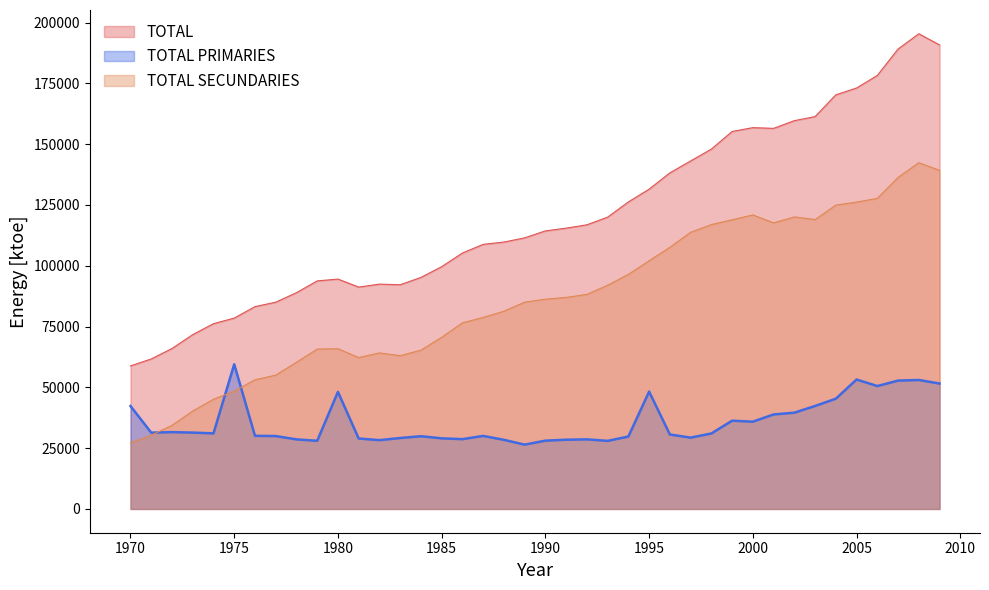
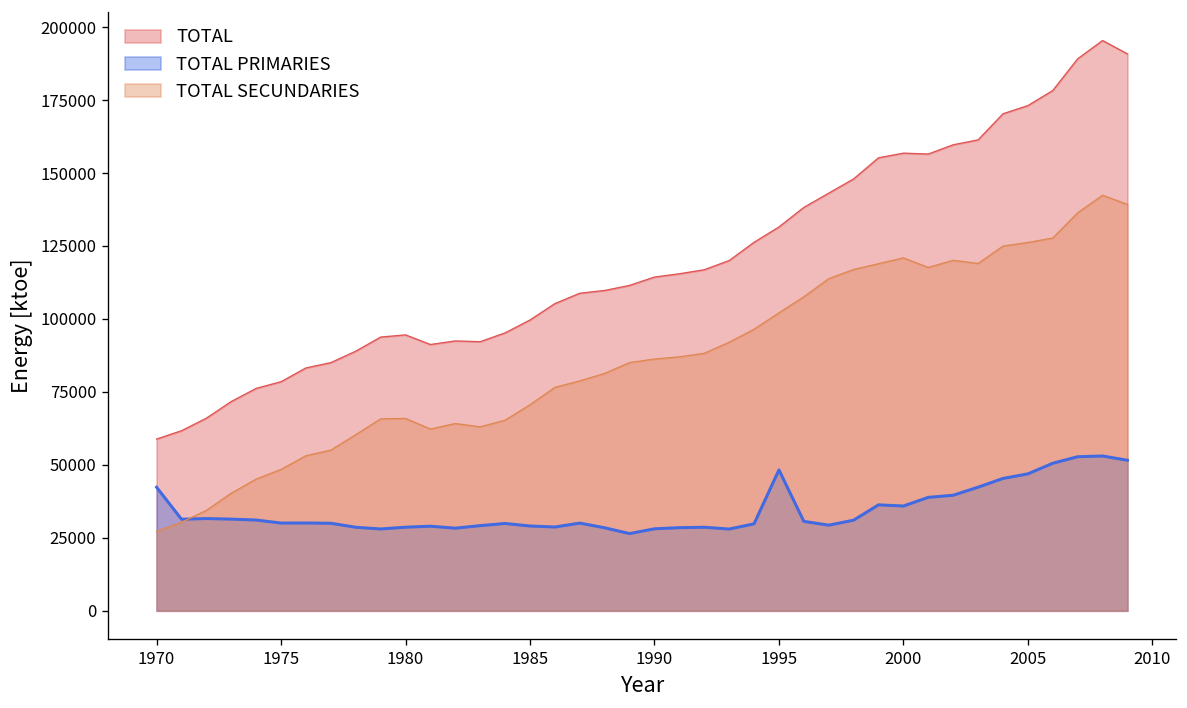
TOTAL PRIMARIES, 1975: 60000 -> 30000
TOTAL PRIMARIES, 1980: 48000 -> 29000
TOTAL PRIMARIES, 2005: 53000 -> 47000
